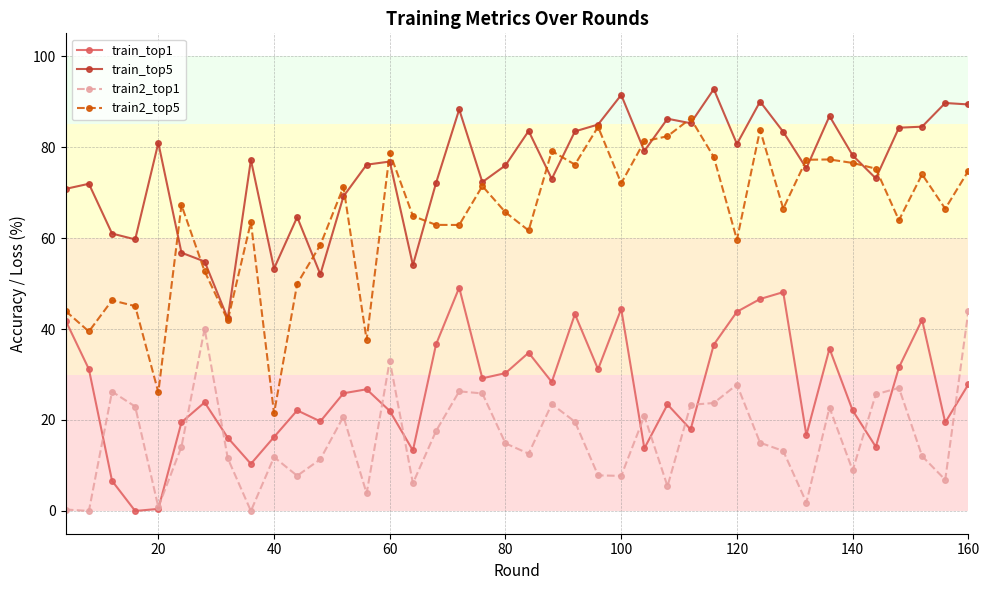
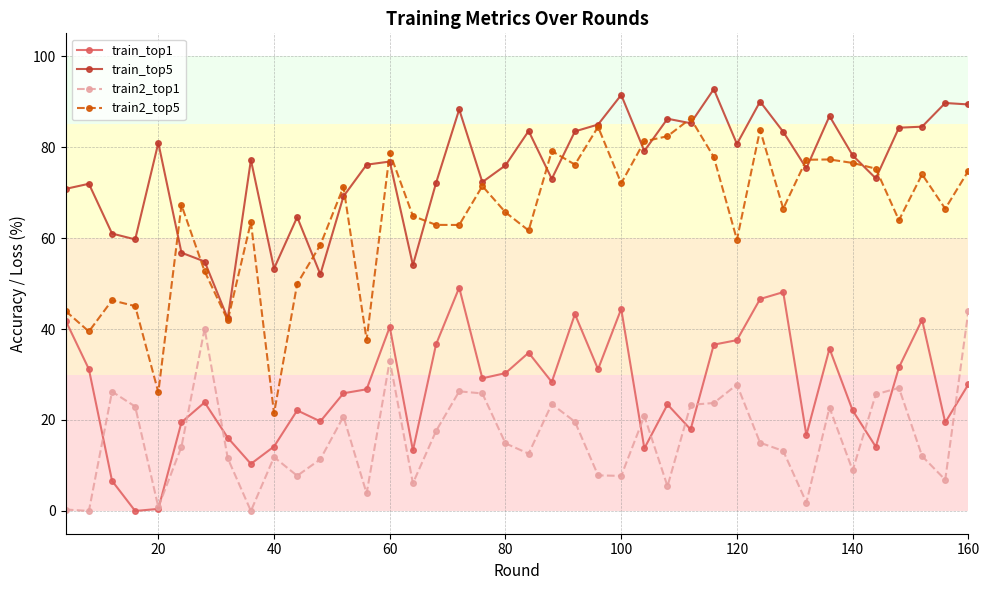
train_top1, 40: 16 -> 14
train_top1, 60: 22 -> 40
train_top1, 120: 44 -> 38
